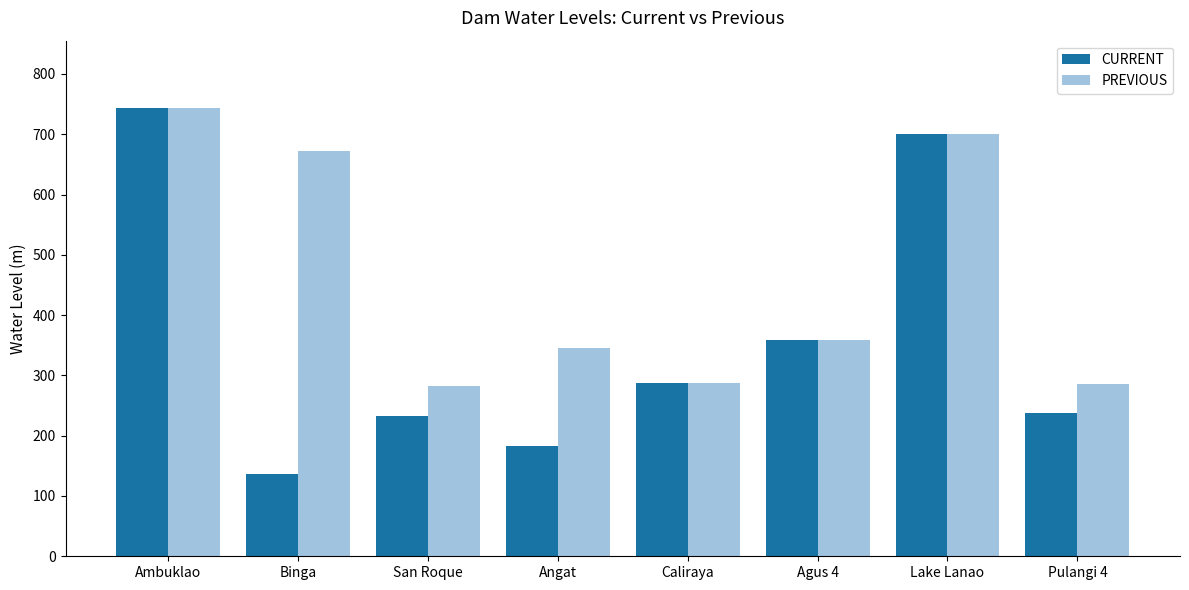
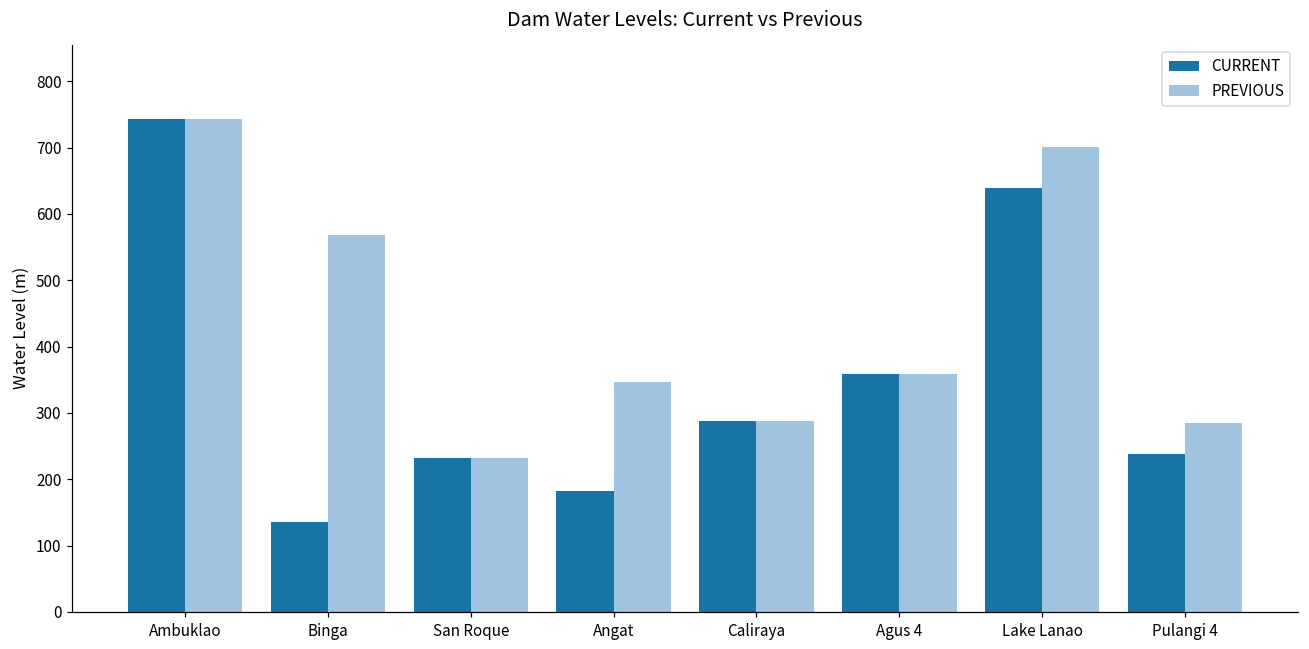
PREVIOUS, Binga: 670 -> 570
PREVIOUS, San Roque: 280 -> 230
CURRENT, Lake Lanao: 700 -> 640
